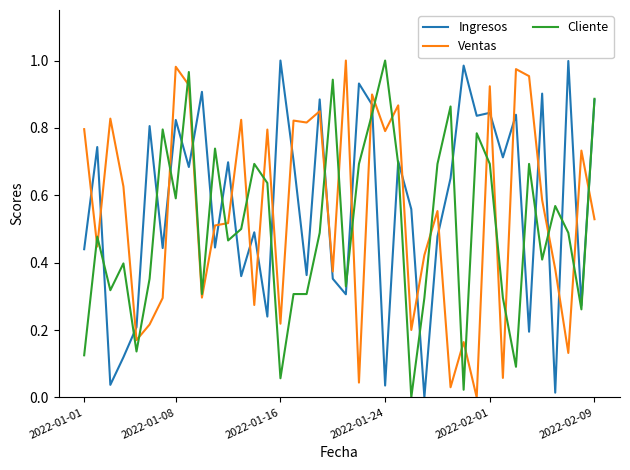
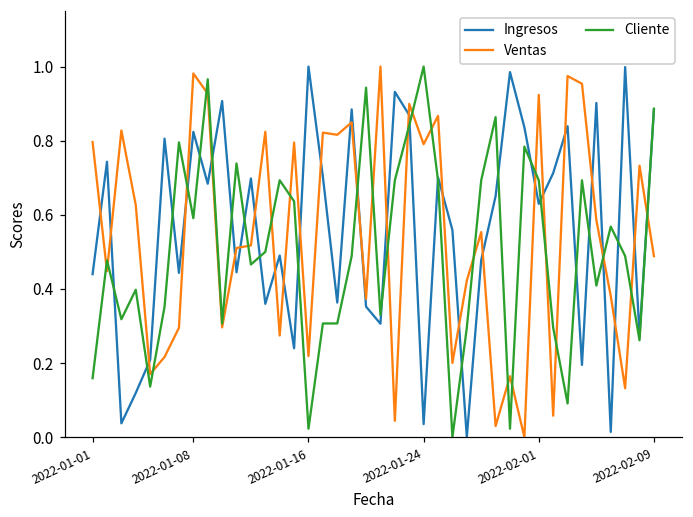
Cliente, 2022-01-01: 0.13 -> 0.16
Cliente, 2022-01-16: 0.06 -> 0.02
Ingresos, 2022-02-01: 0.84 -> 0.63
Ventas, 2022-02-09: 0.53 -> 0.49
